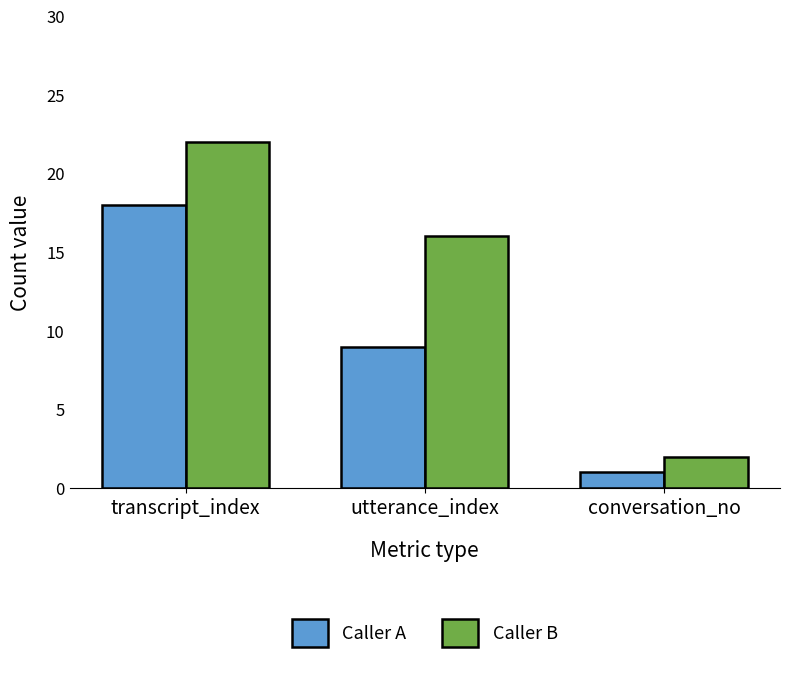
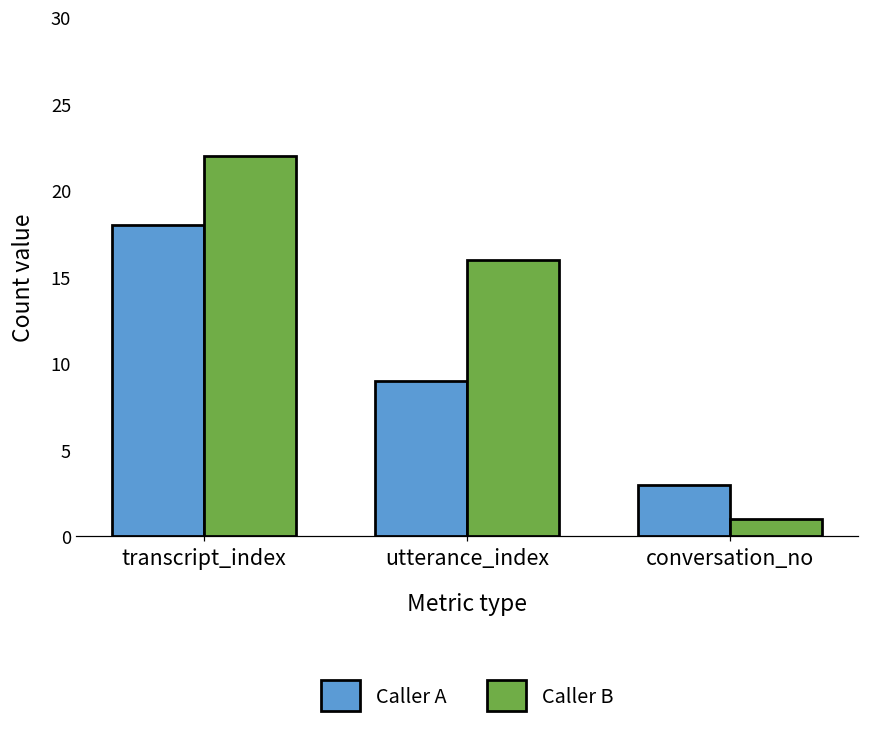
Caller A, conversation_no: 1 -> 3
Caller B, conversation_no: 2 -> 1
